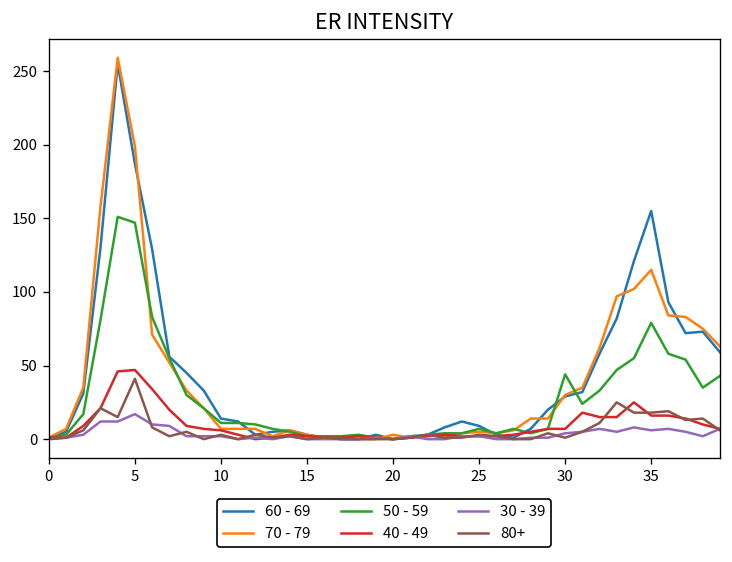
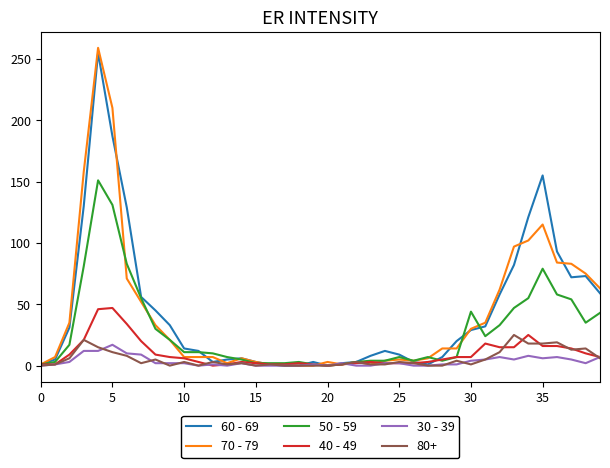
70 - 79, 5: 199 -> 210
50 - 59, 5: 147 -> 131
80+, 5: 41 -> 11
